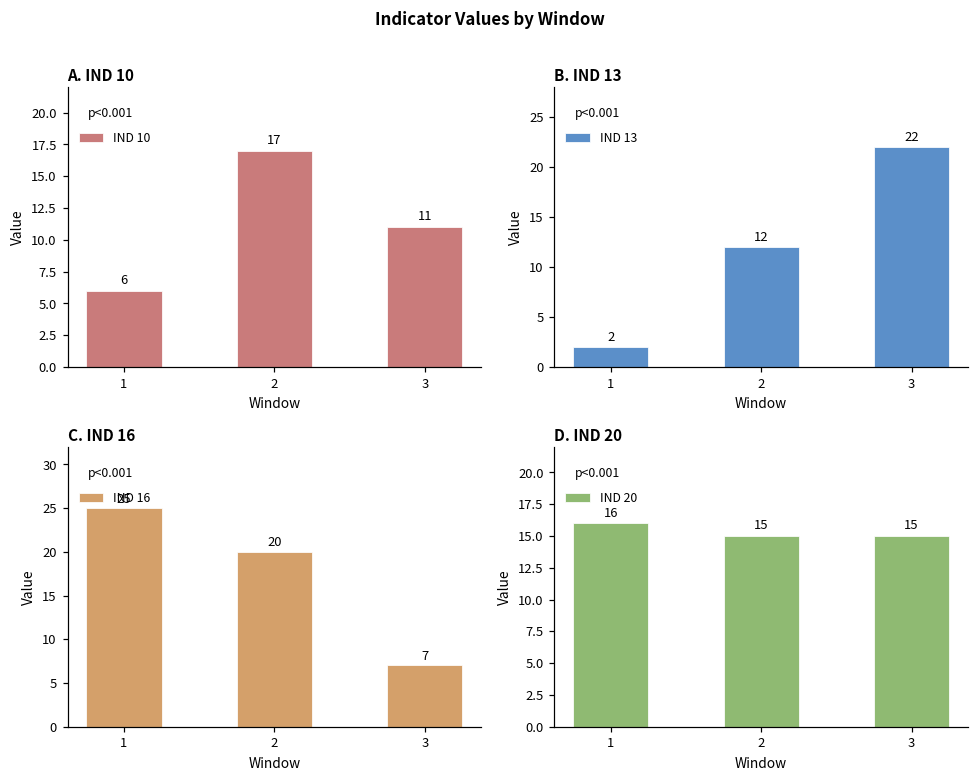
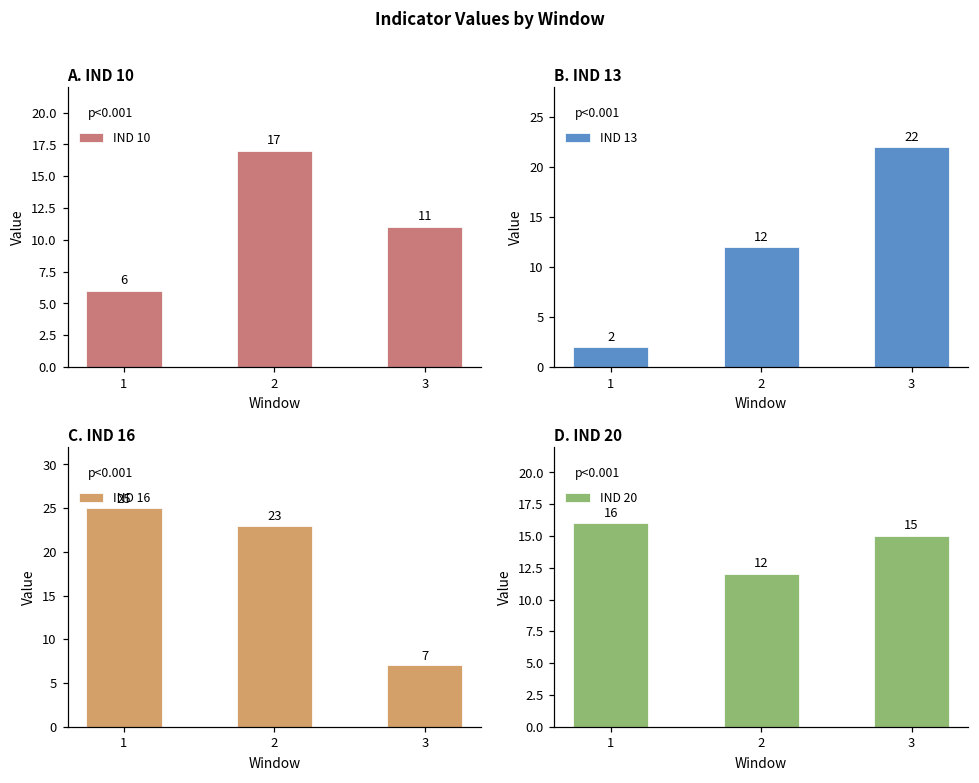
C. IND 16, 2: 20 -> 23
D. IND 20, 2: 15 -> 12
